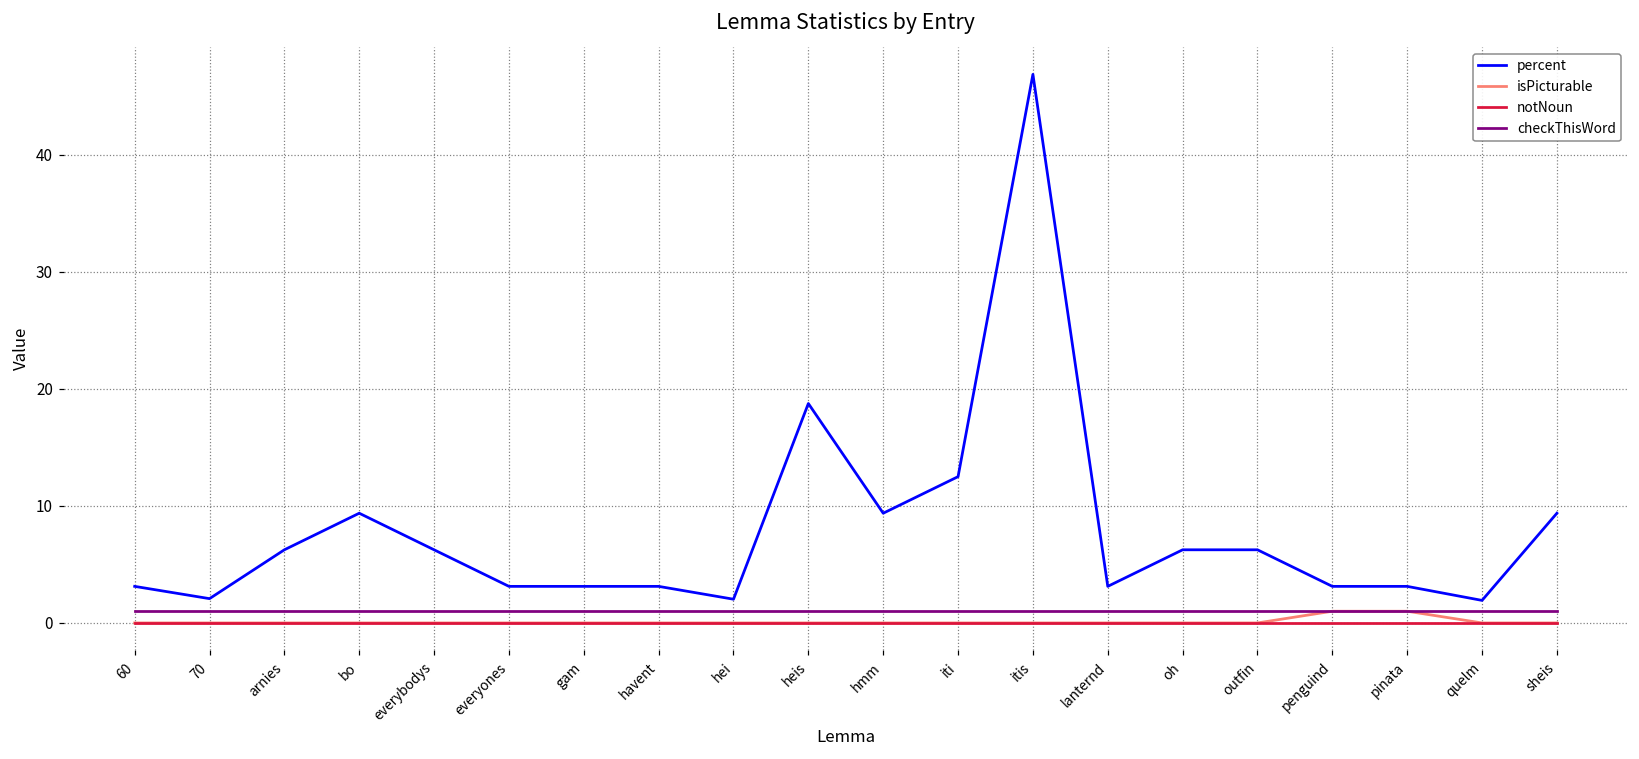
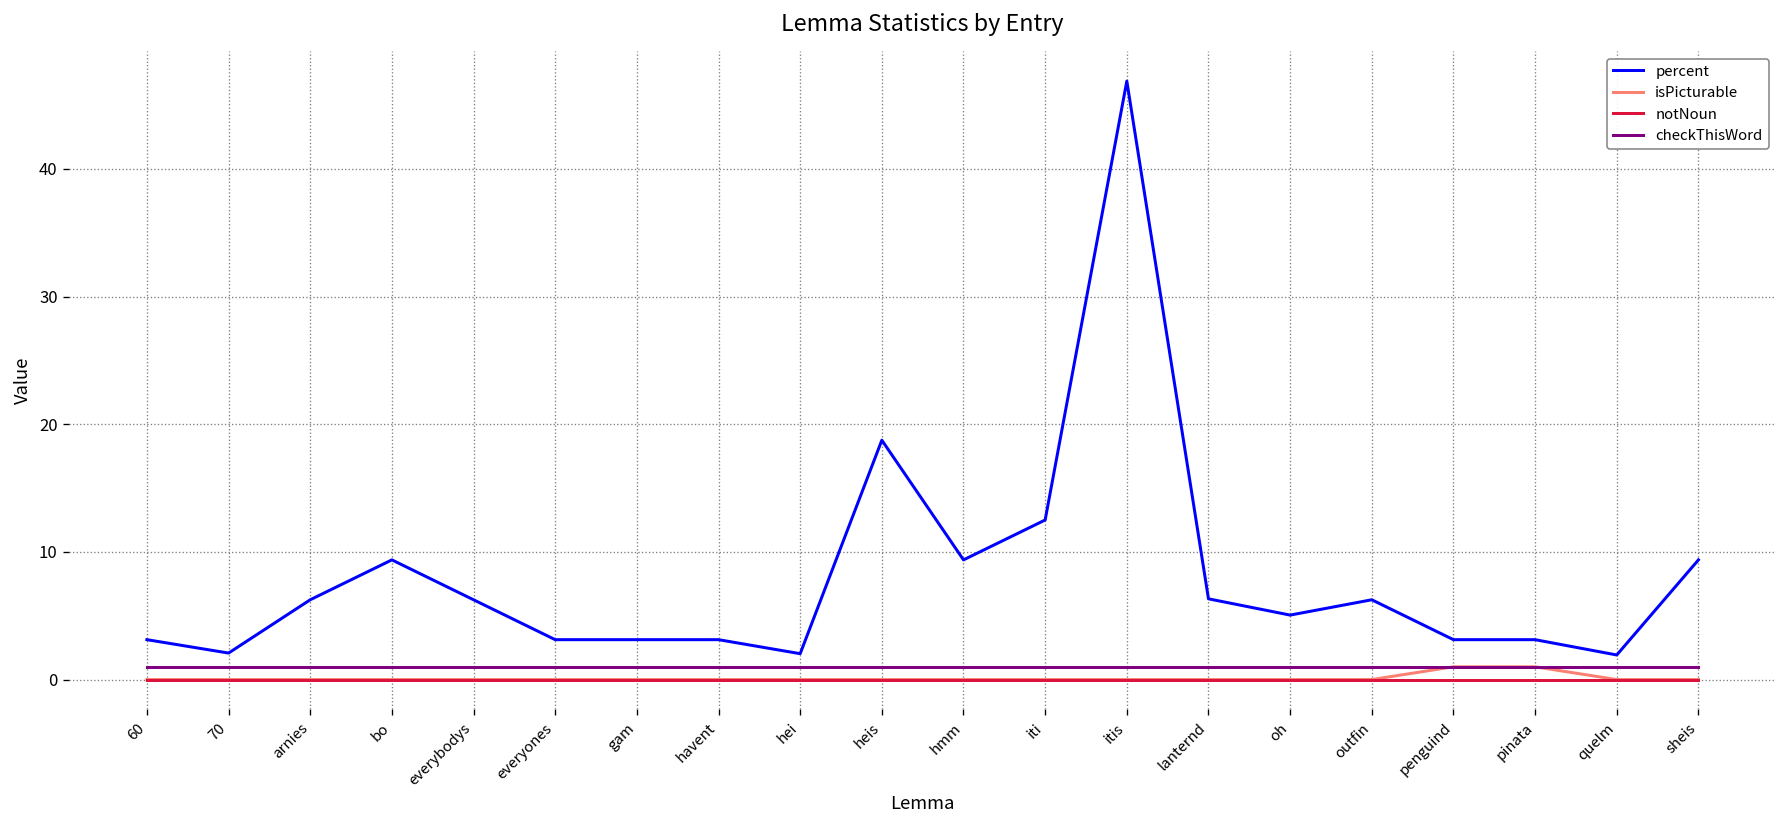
percent, lanternd: 3.1 -> 6.3
percent, oh: 6.3 -> 5.1
